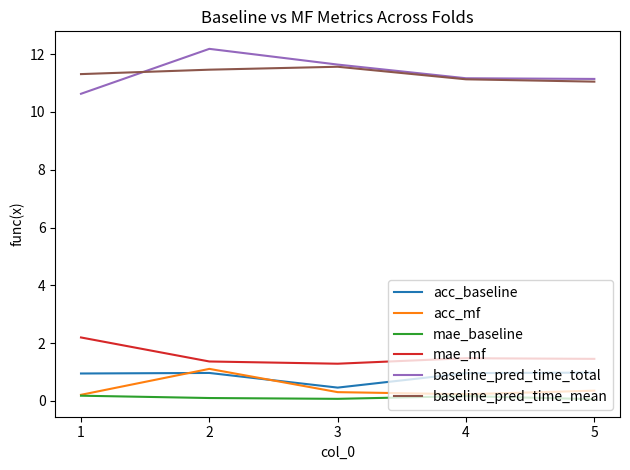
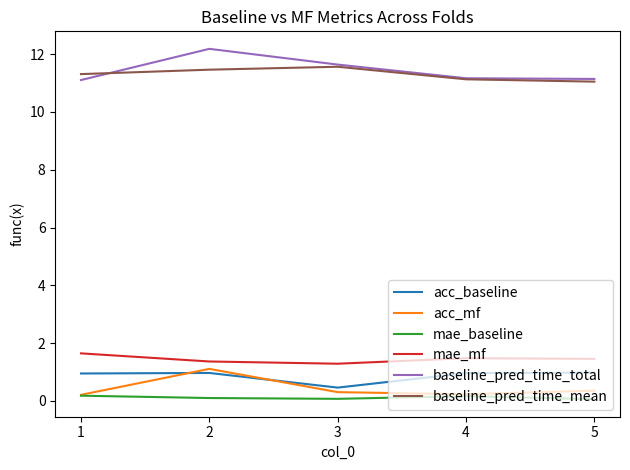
mae_mf, 1: 2.2 -> 1.6
baseline_pred_time_total, 1: 10.6 -> 11.1
